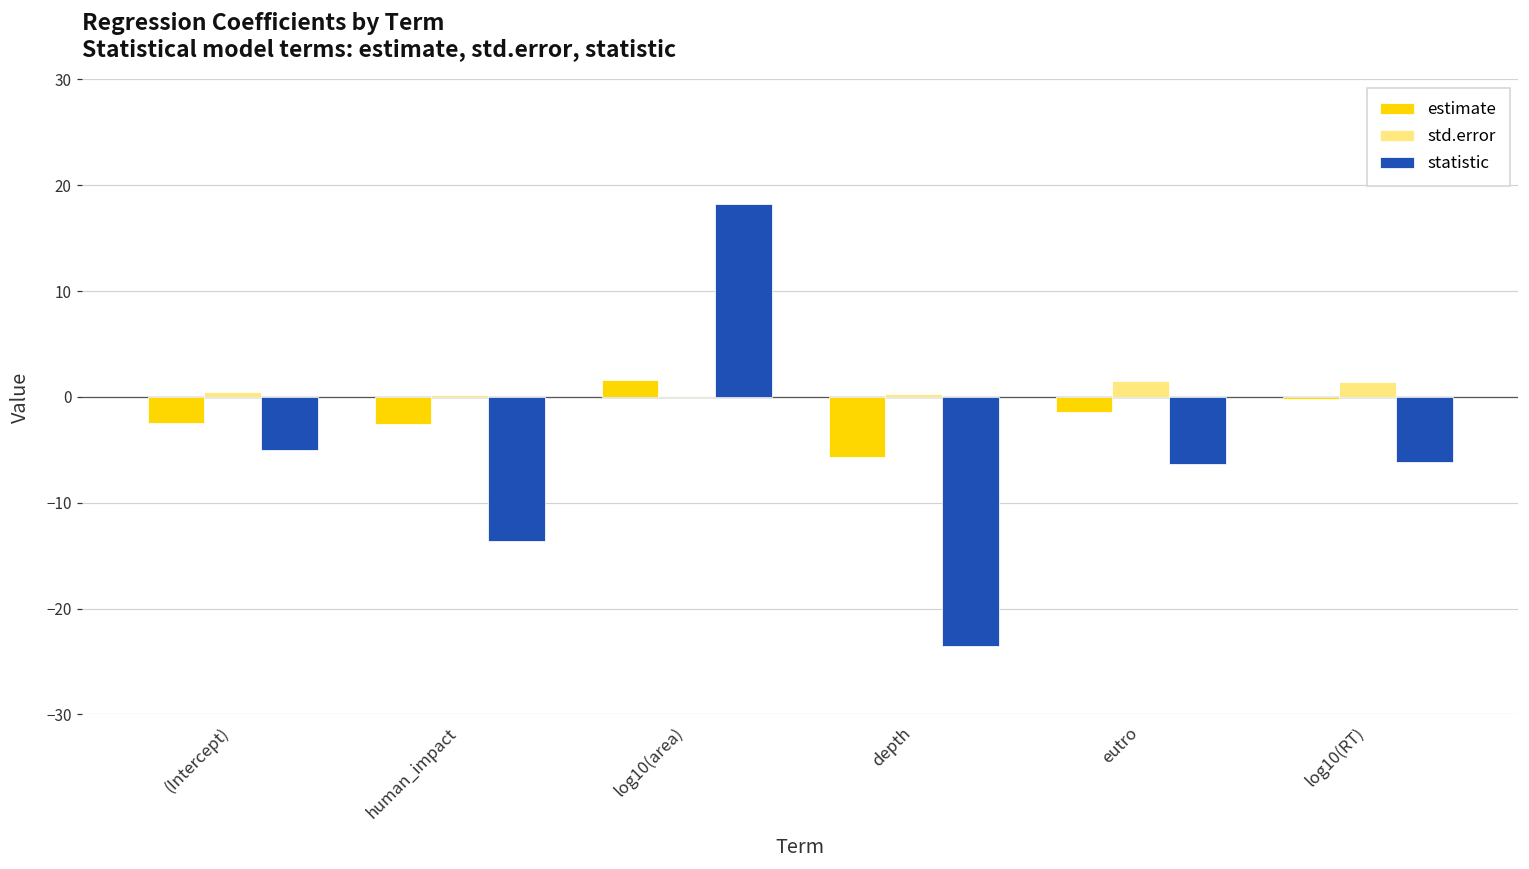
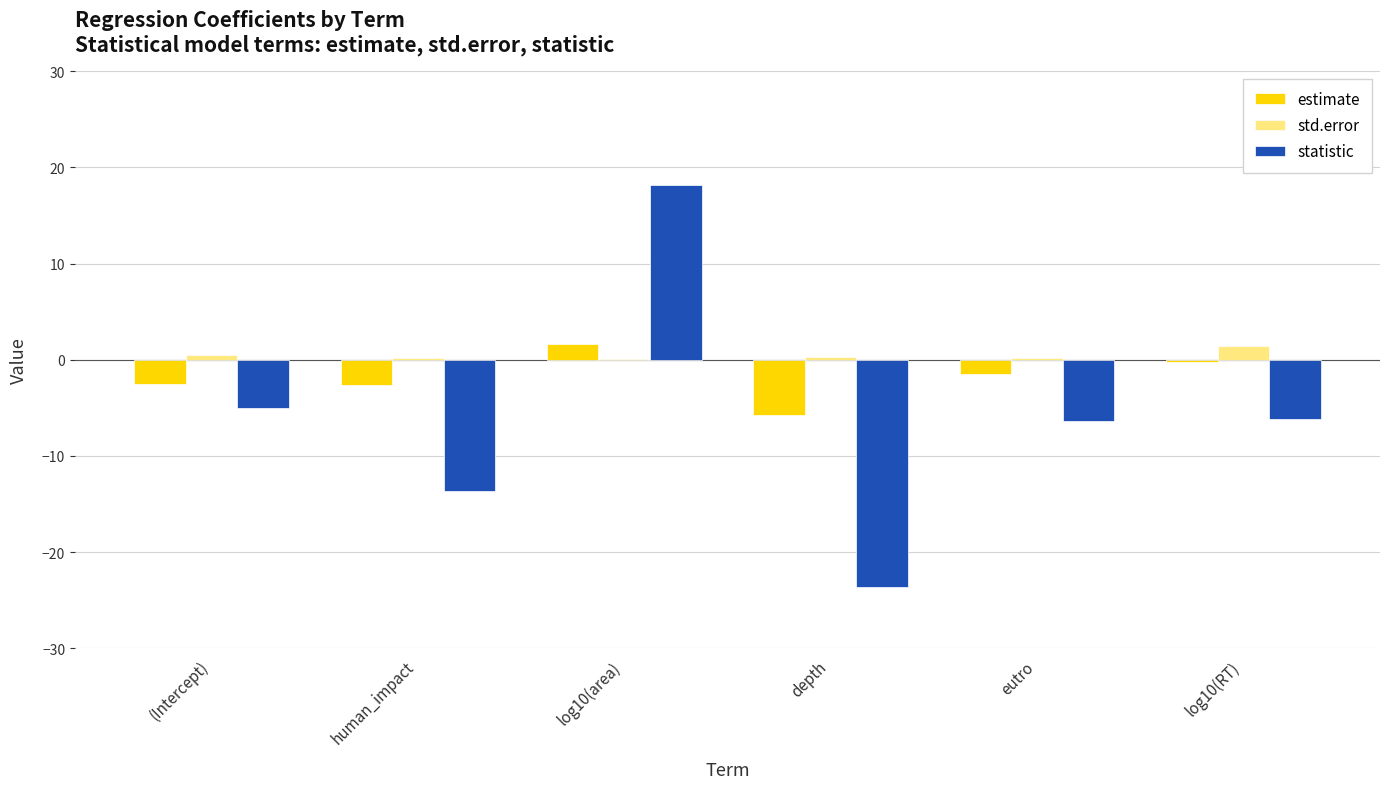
std.error, eutro: 1 -> 0
